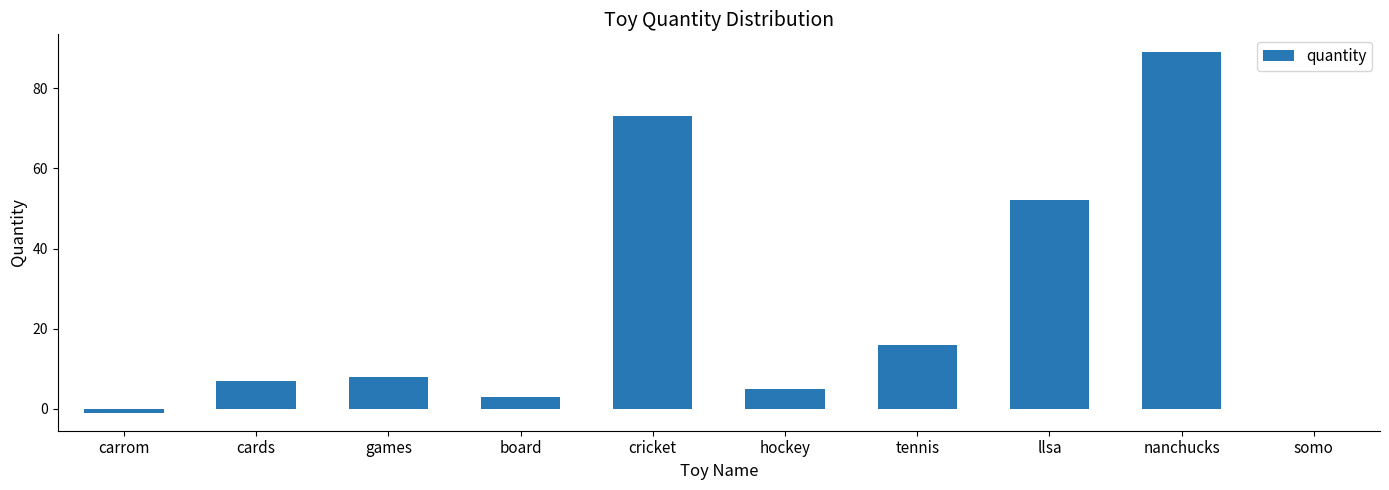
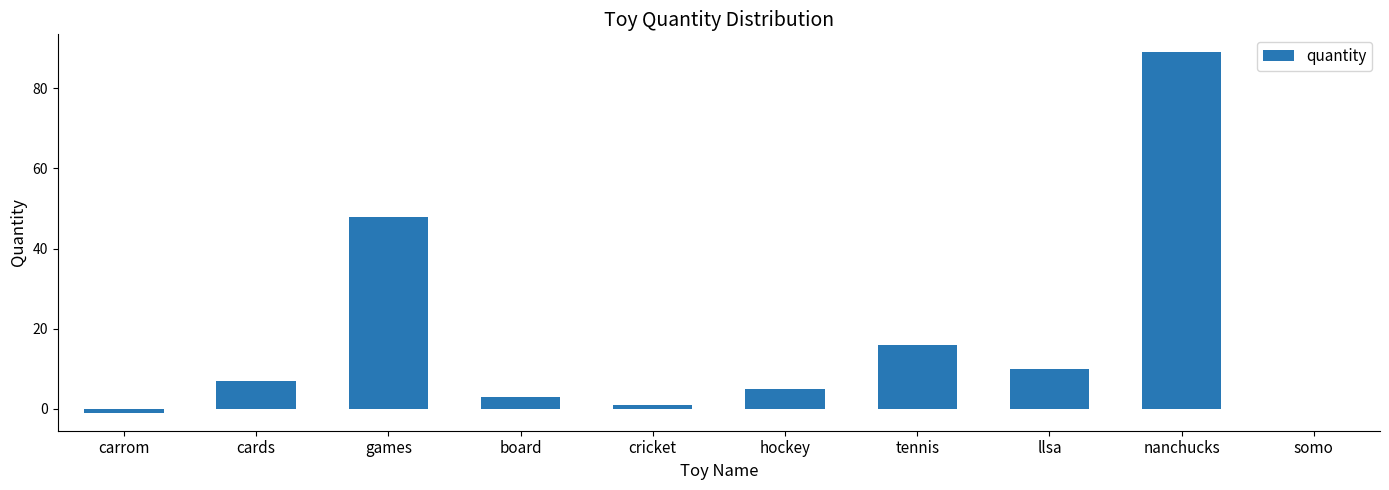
games: 8 -> 48
cricket: 73 -> 1
llsa: 52 -> 10
